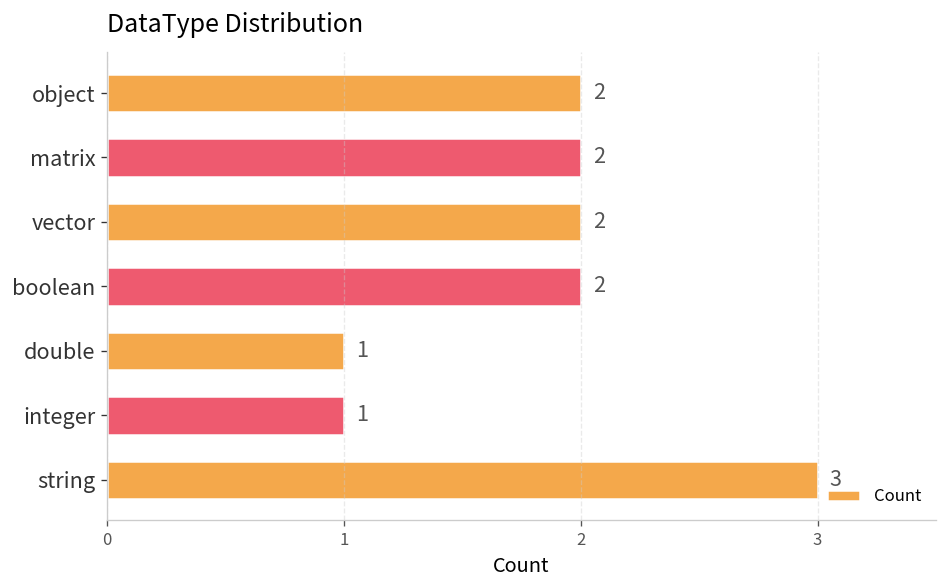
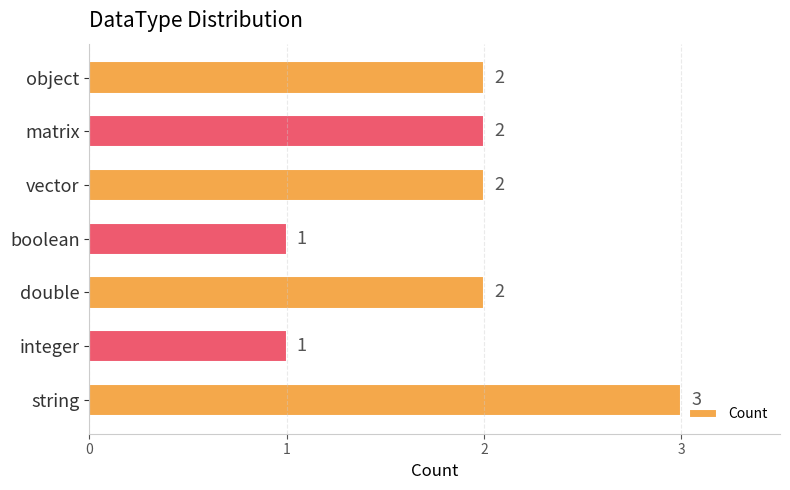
boolean: 2 -> 1
double: 1 -> 2
